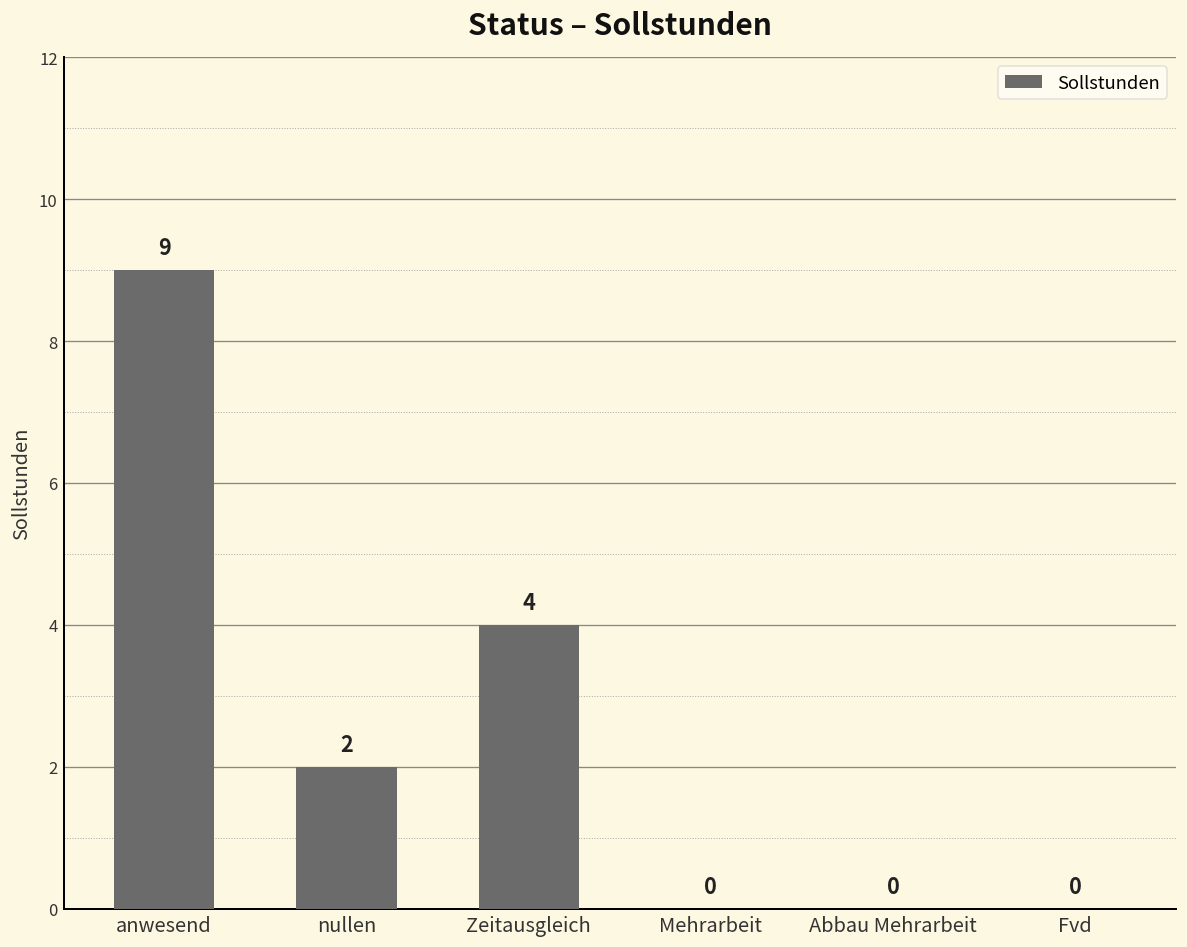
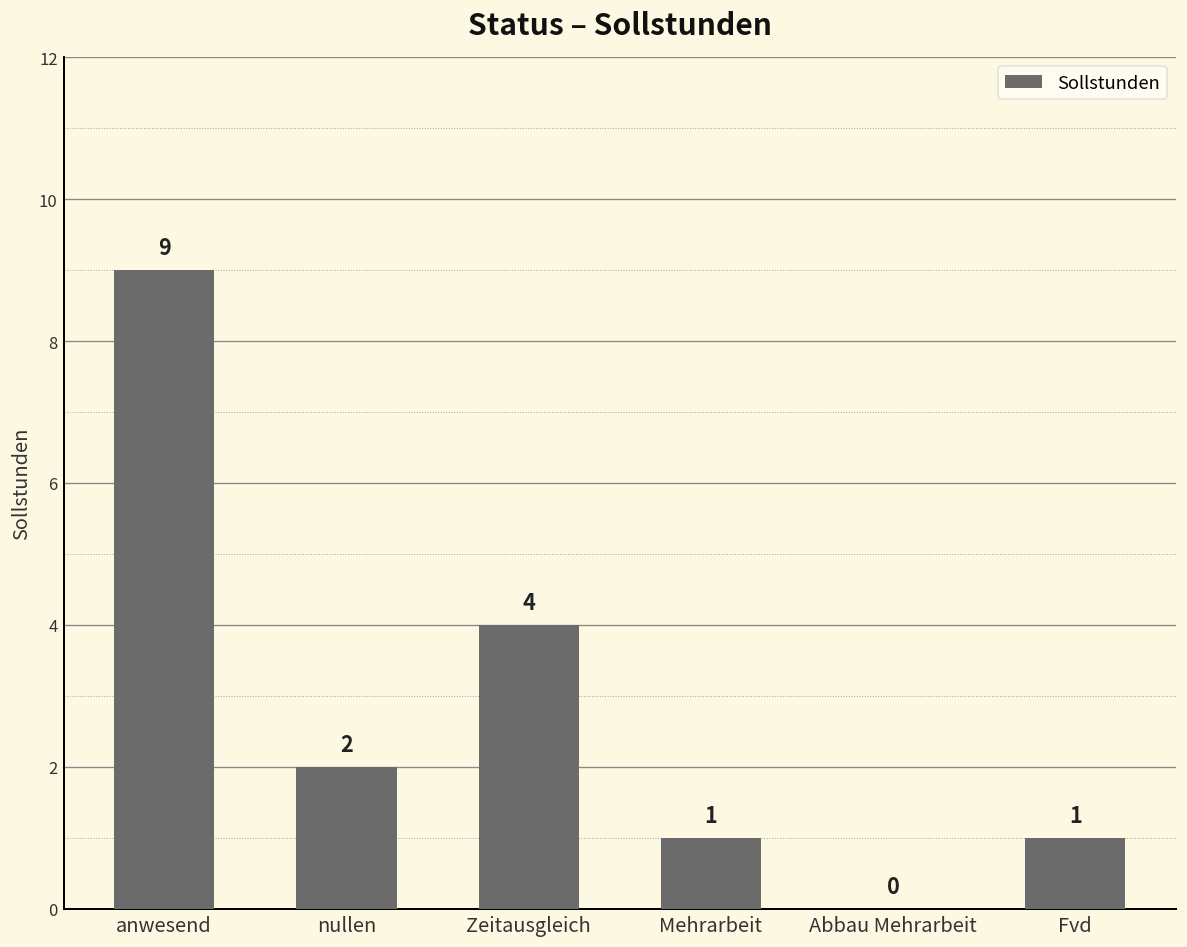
Mehrarbeit: 0 -> 1
Fvd: 0 -> 1
